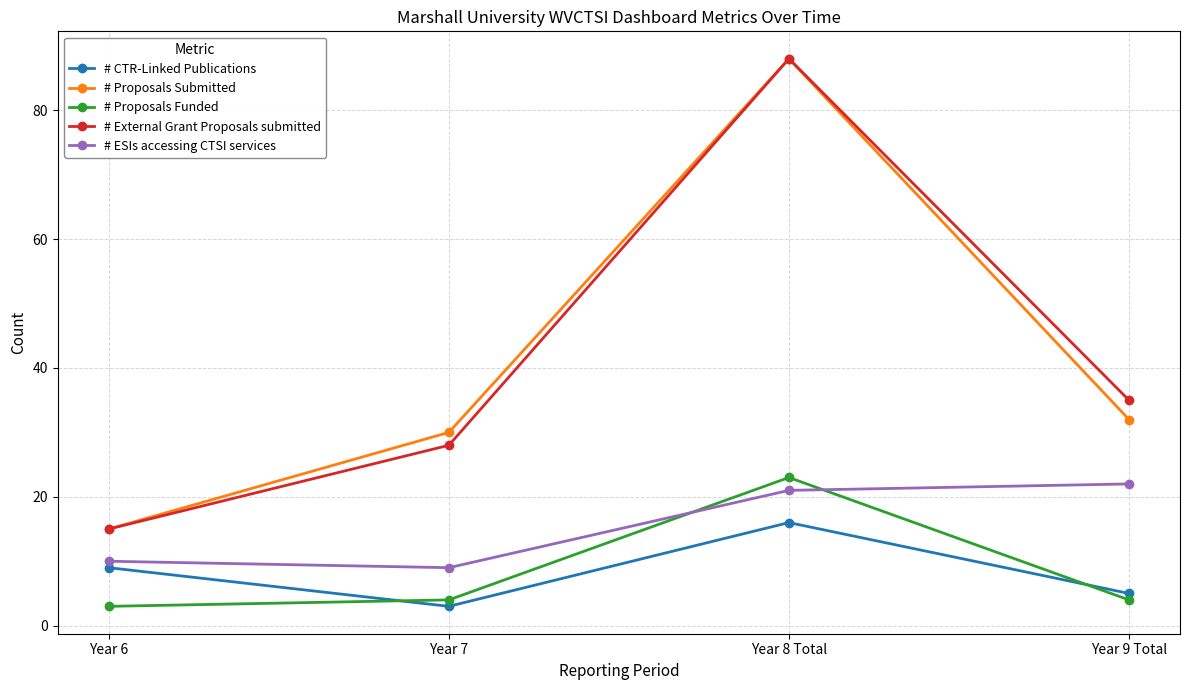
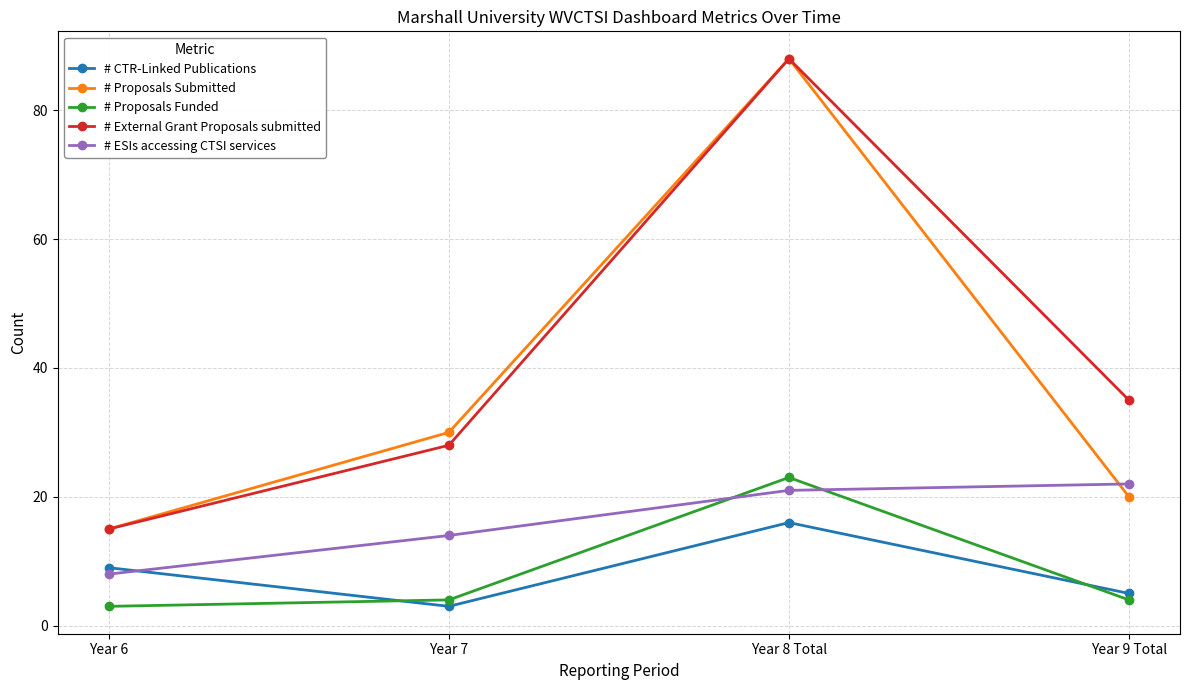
# ESIs accessing CTSI services, Year 6: 10 -> 8
# ESIs accessing CTSI services, Year 7: 9 -> 14
# Proposals Submitted, Year 9 Total: 32 -> 20
